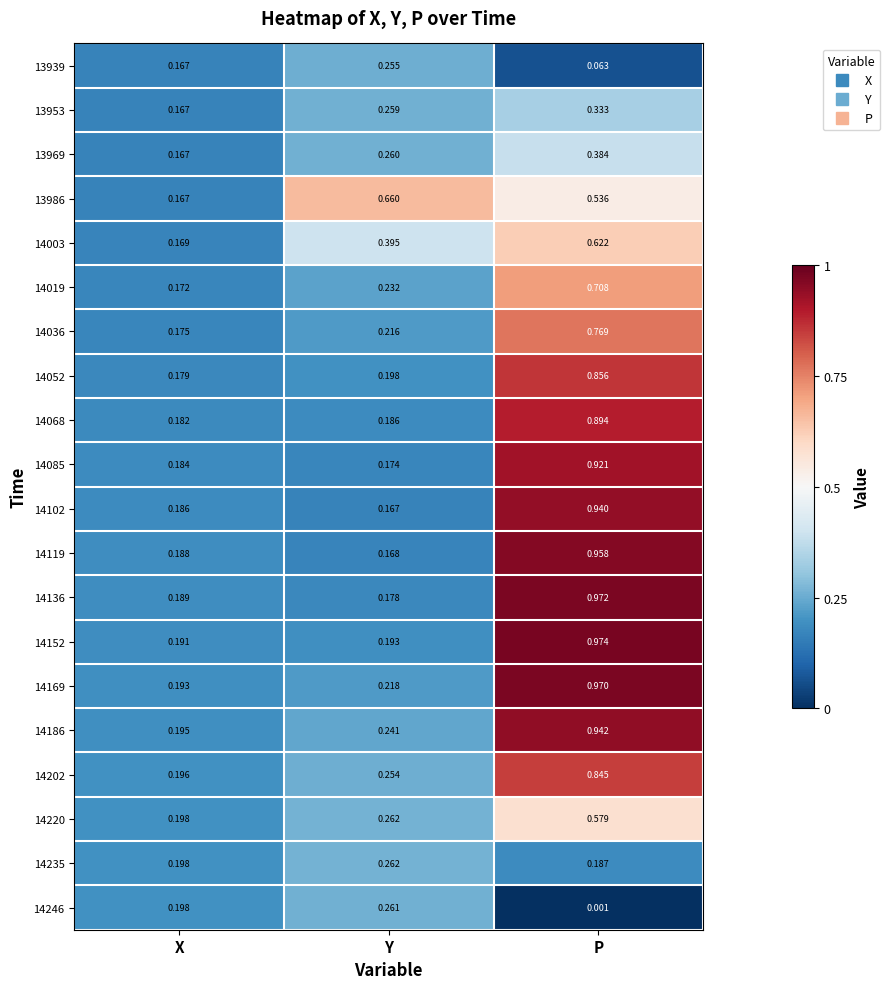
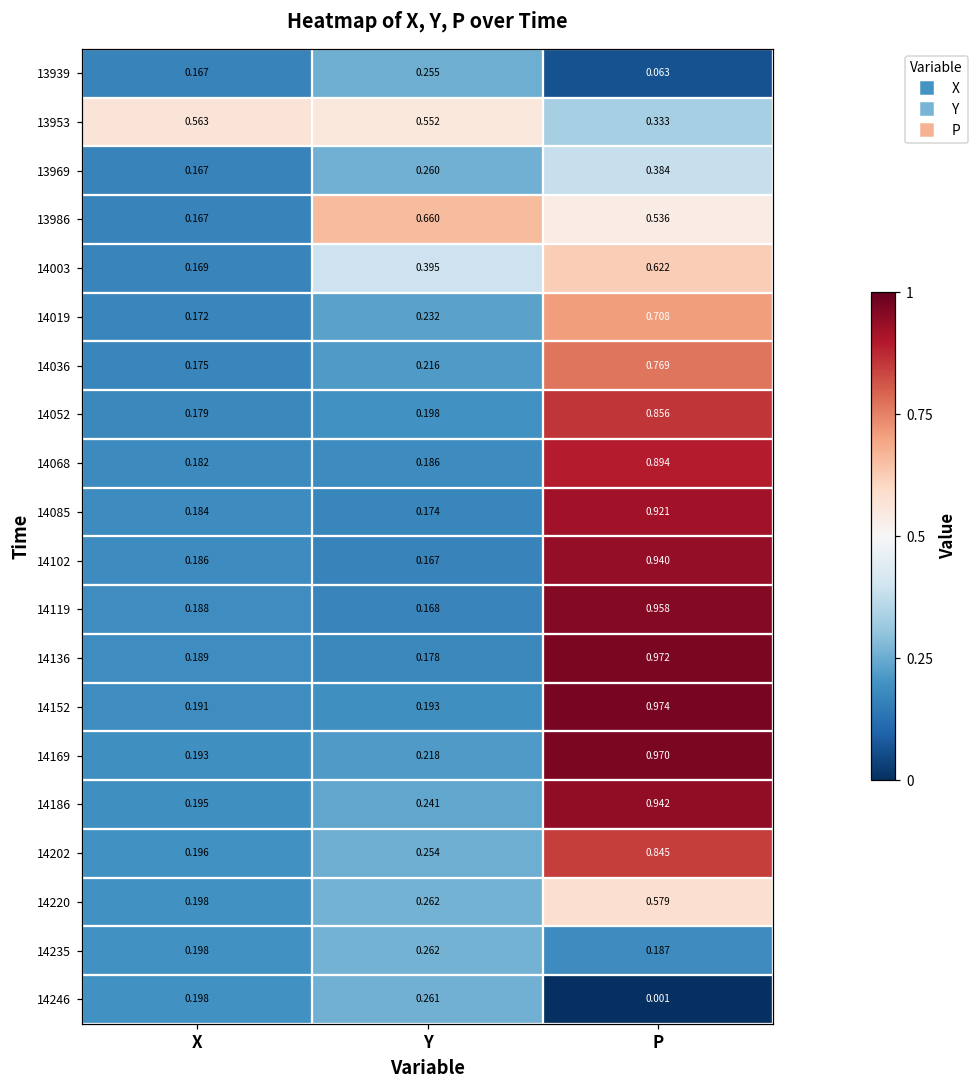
13953, X: 0.167 -> 0.563
13953, Y: 0.259 -> 0.552
